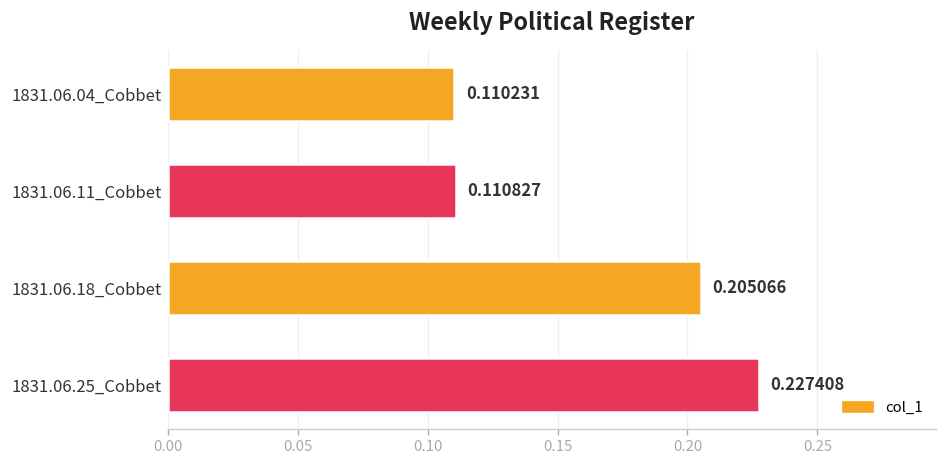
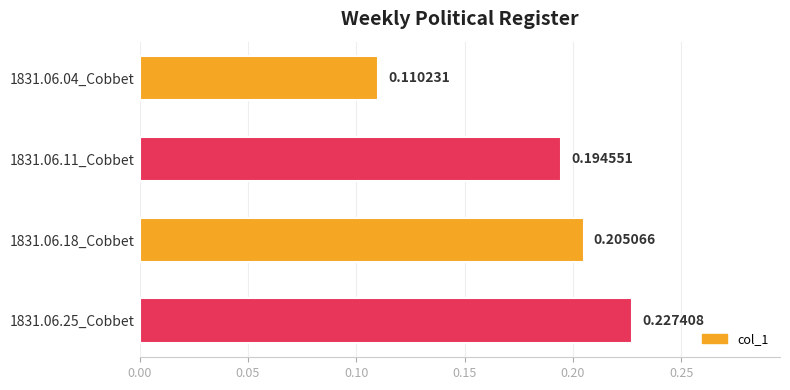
1831.06.11_Cobbet: 0.110827 -> 0.194551
